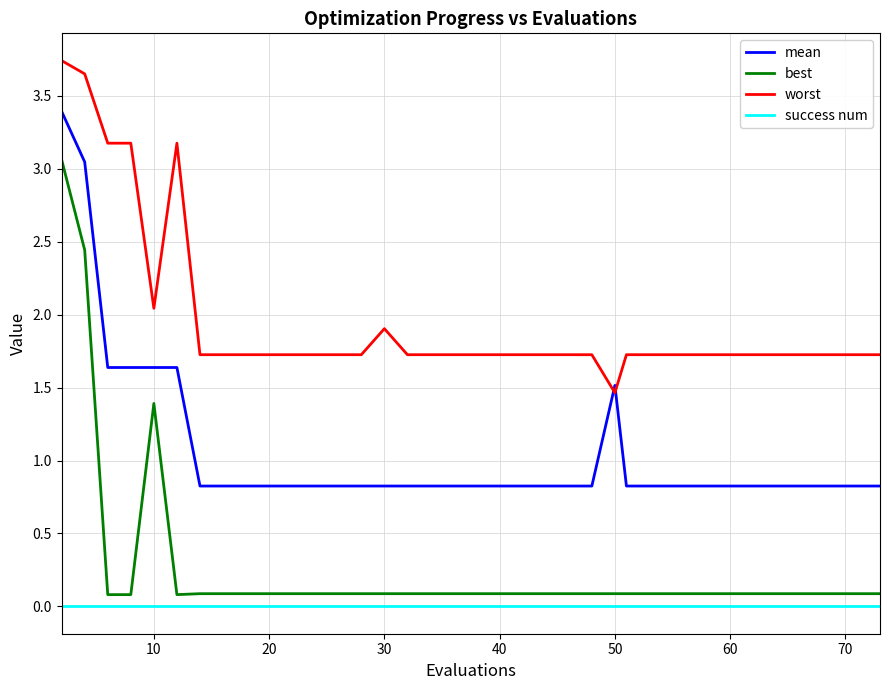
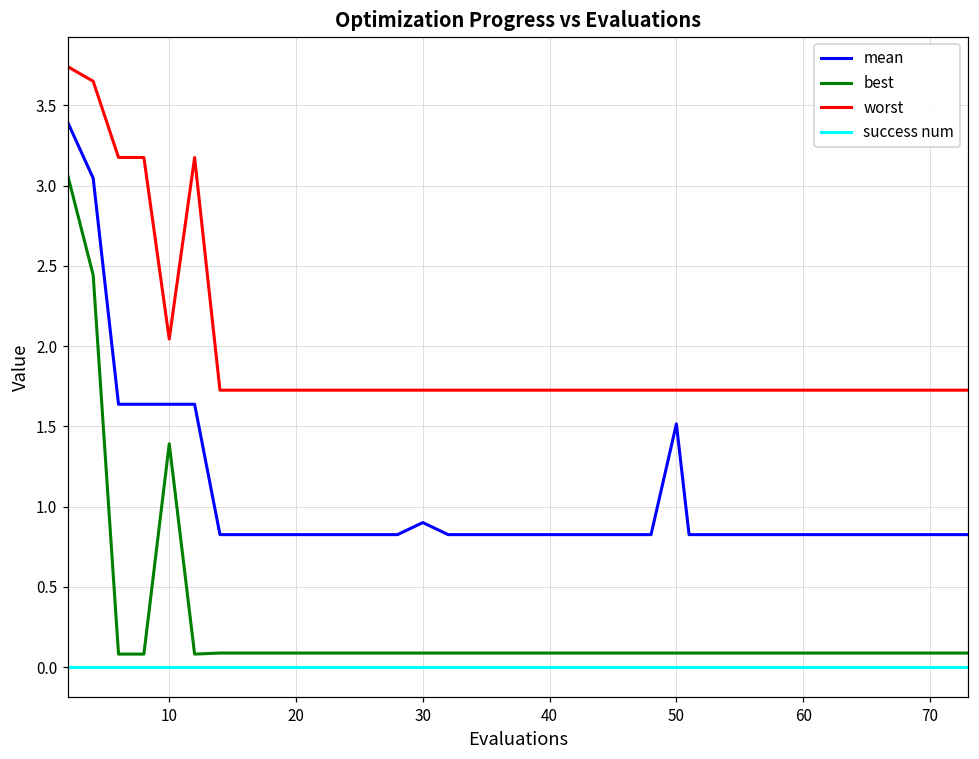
mean, 30: 0.83 -> 0.90
worst, 30: 1.90 -> 1.73
worst, 50: 1.46 -> 1.73
